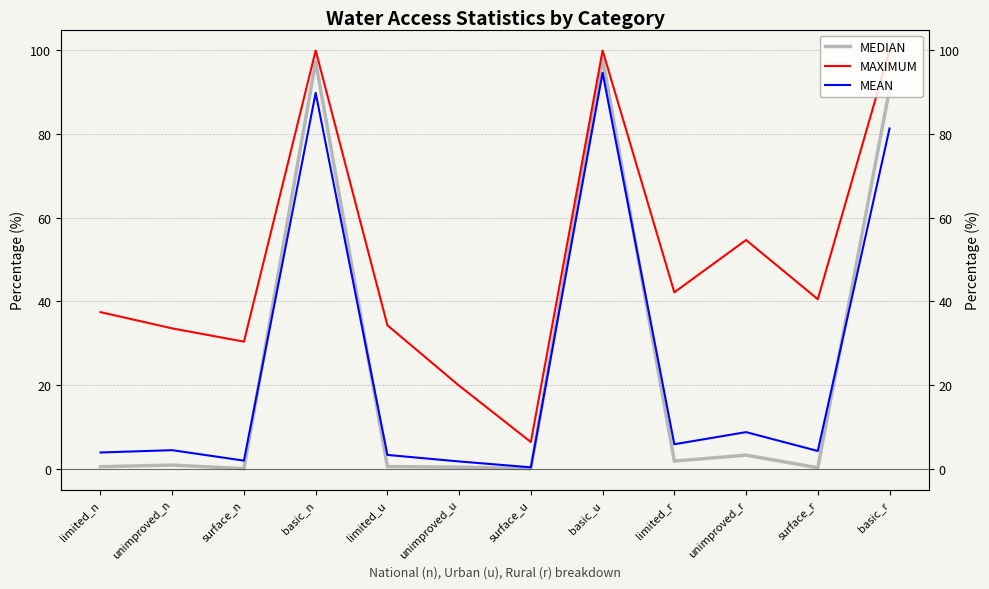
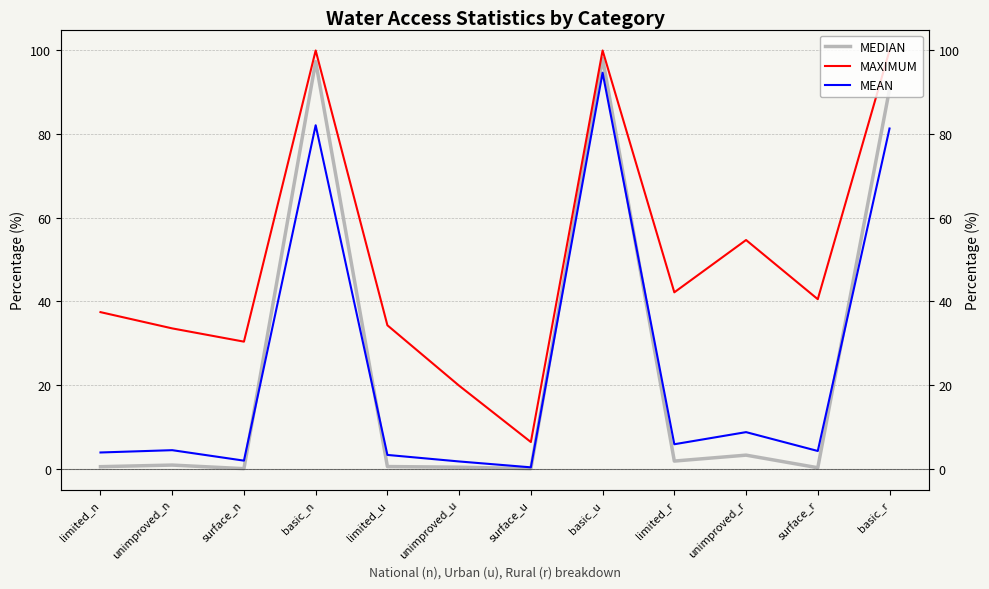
MEAN, basic_n: 90 -> 82
